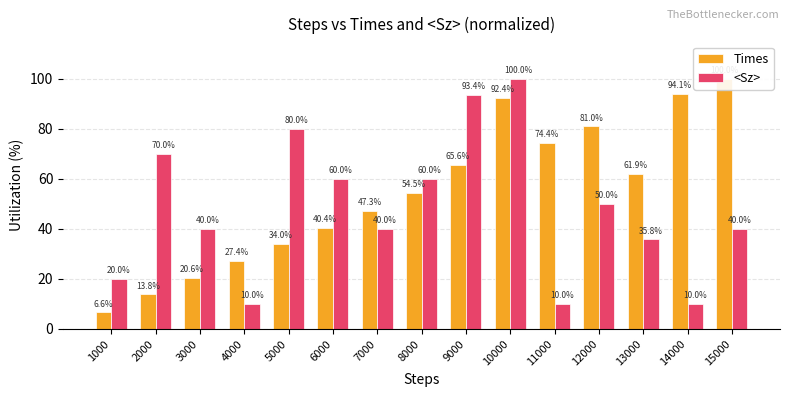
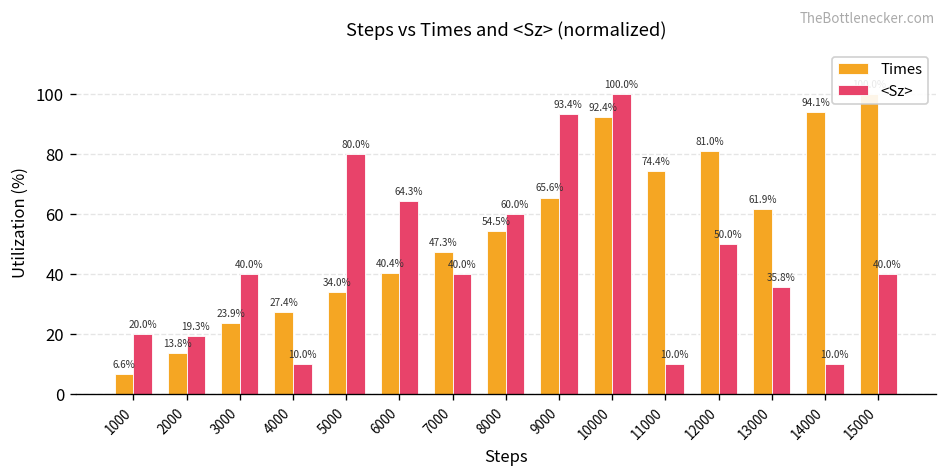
<Sz>, 2000: 70.0% -> 19.3%
Times, 3000: 20.6% -> 23.9%
<Sz>, 6000: 60.0% -> 64.3%
